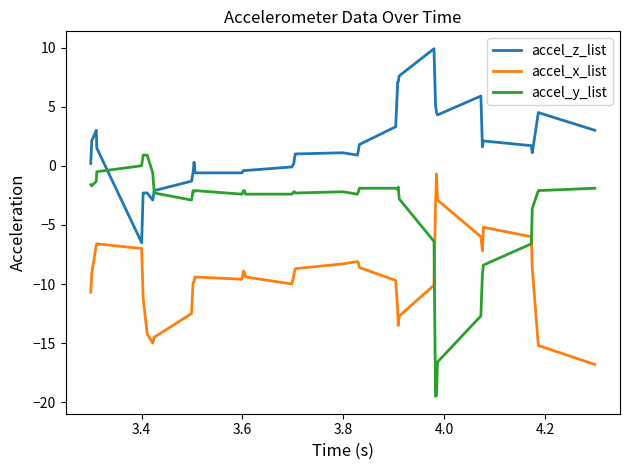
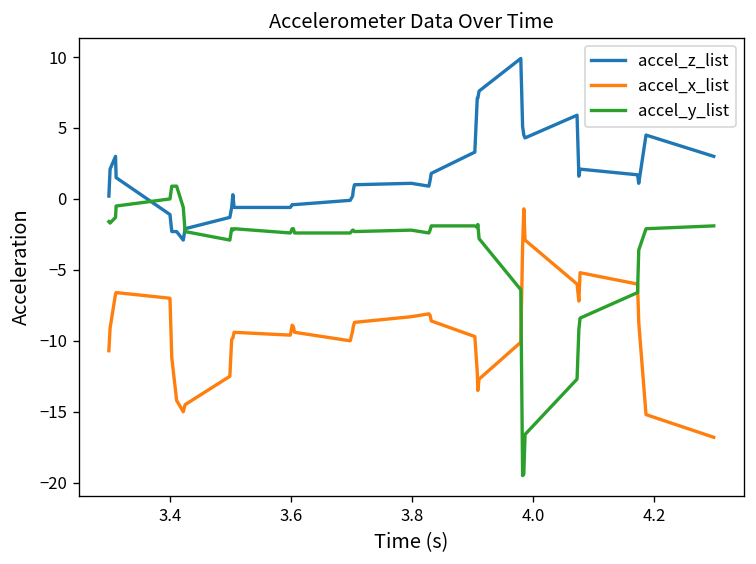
accel_z_list, 3.4: -6.5 -> -1.1
